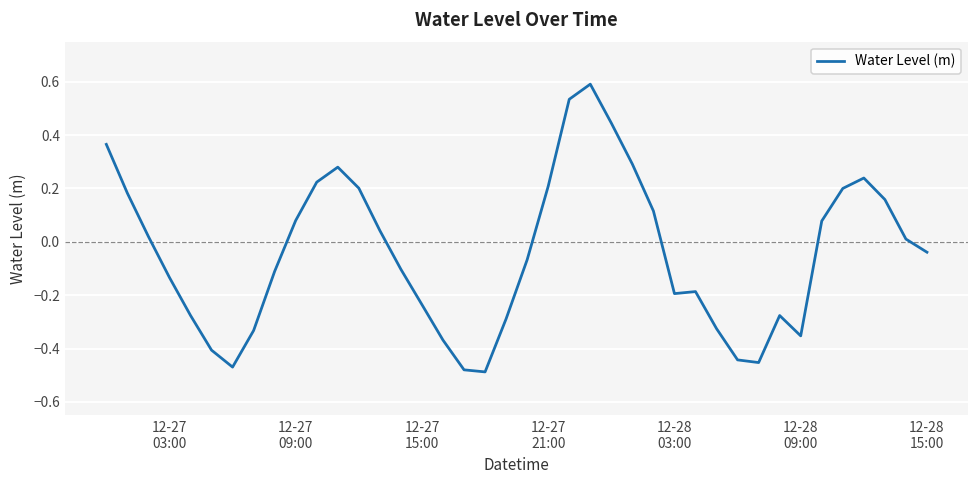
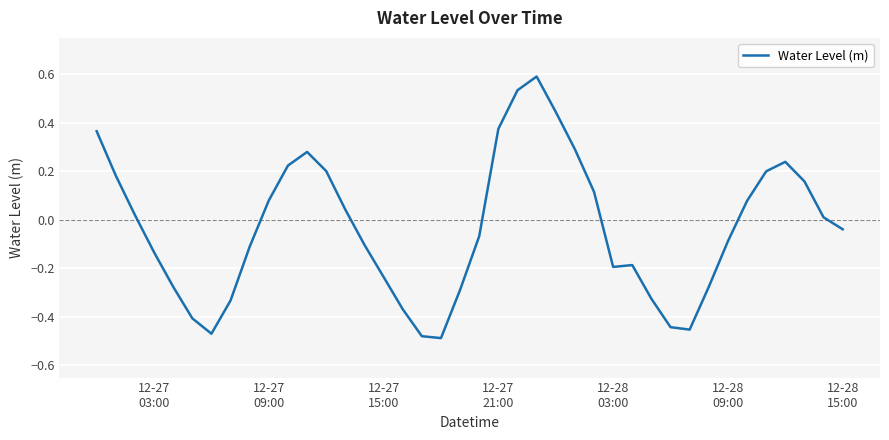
12-27 21:00: 0.21 -> 0.38
12-28 09:00: -0.35 -> -0.09
